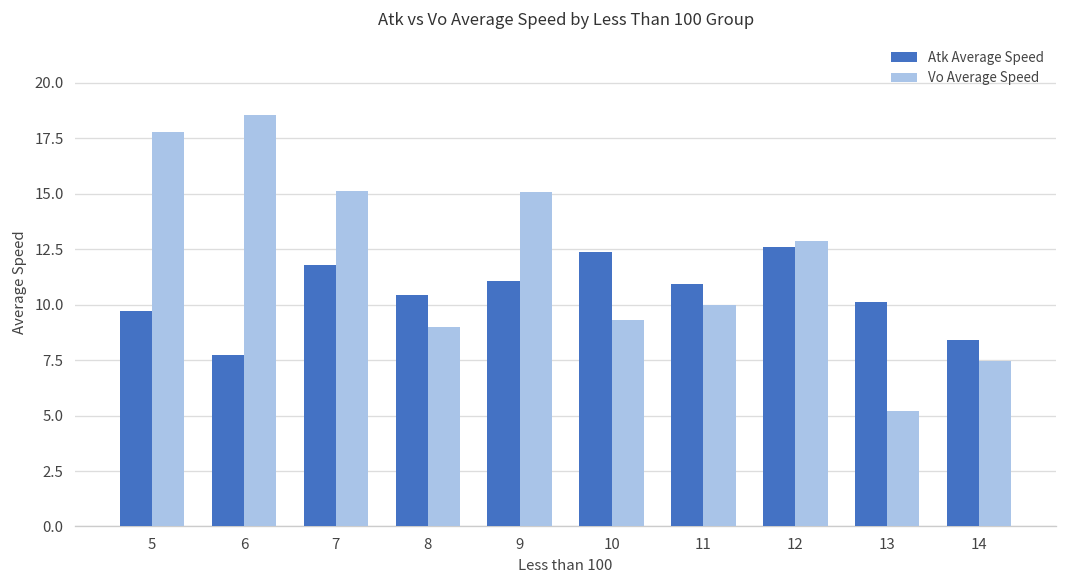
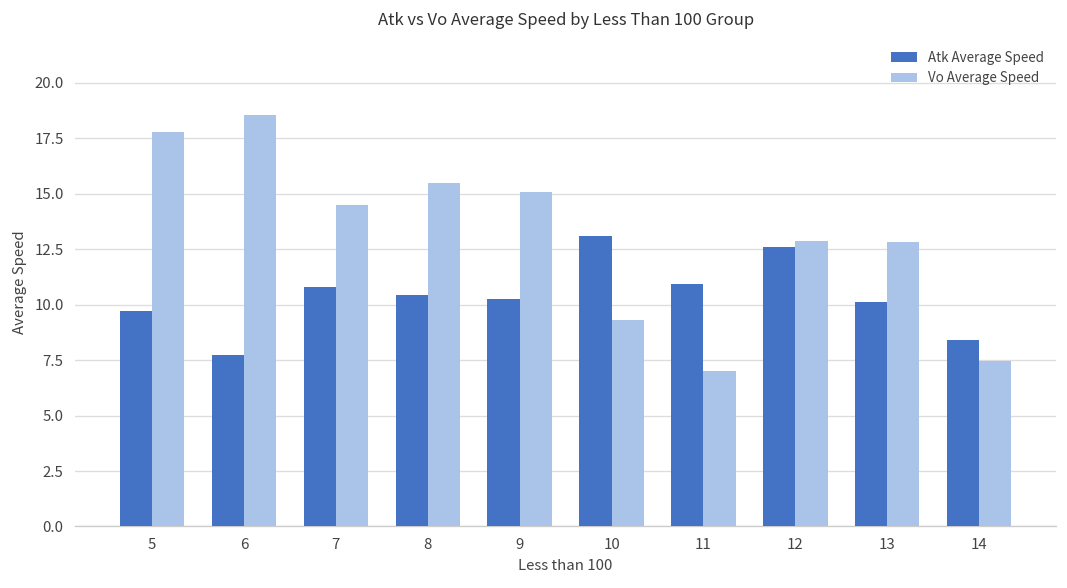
Atk Average Speed, 7: 11.8 -> 10.8
Vo Average Speed, 7: 15.1 -> 14.5
Vo Average Speed, 8: 9.0 -> 15.5
Atk Average Speed, 9: 11.1 -> 10.3
Atk Average Speed, 10: 12.4 -> 13.1
Vo Average Speed, 11: 10.0 -> 7.0
Vo Average Speed, 13: 5.2 -> 12.8
